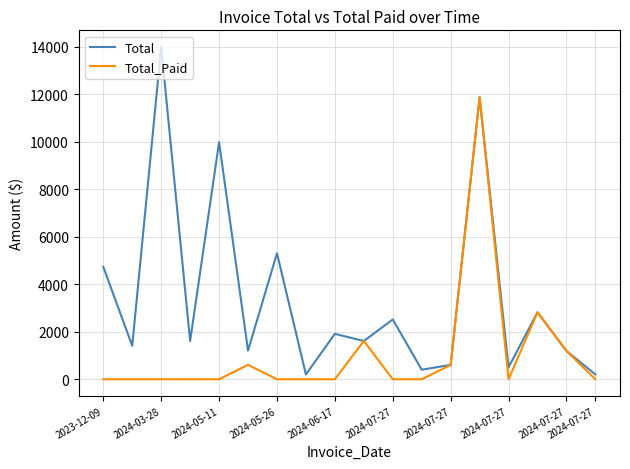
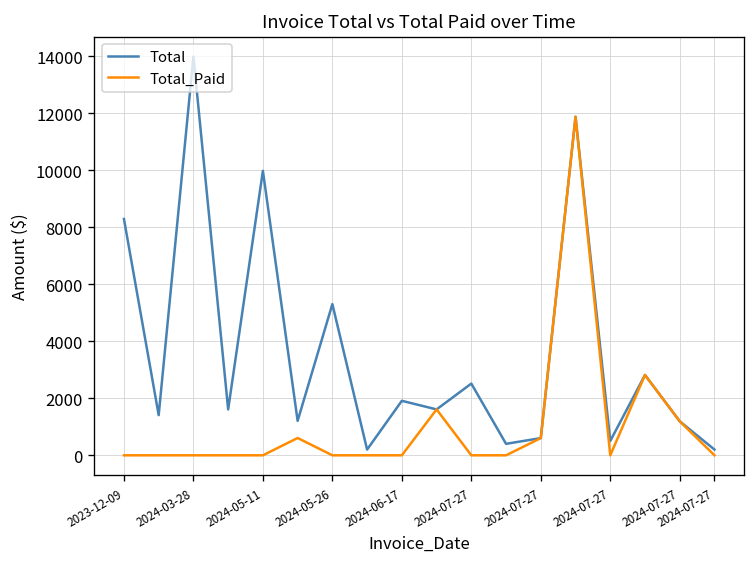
Total, 2023-12-09: 4700 -> 8300
